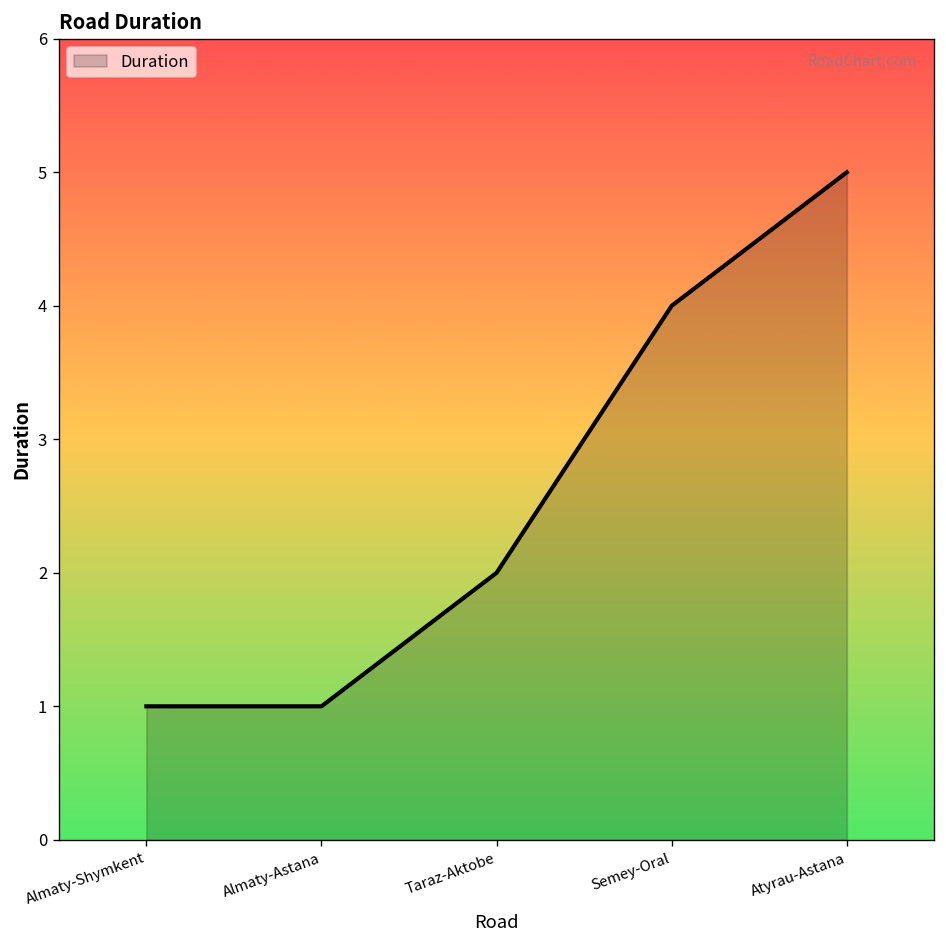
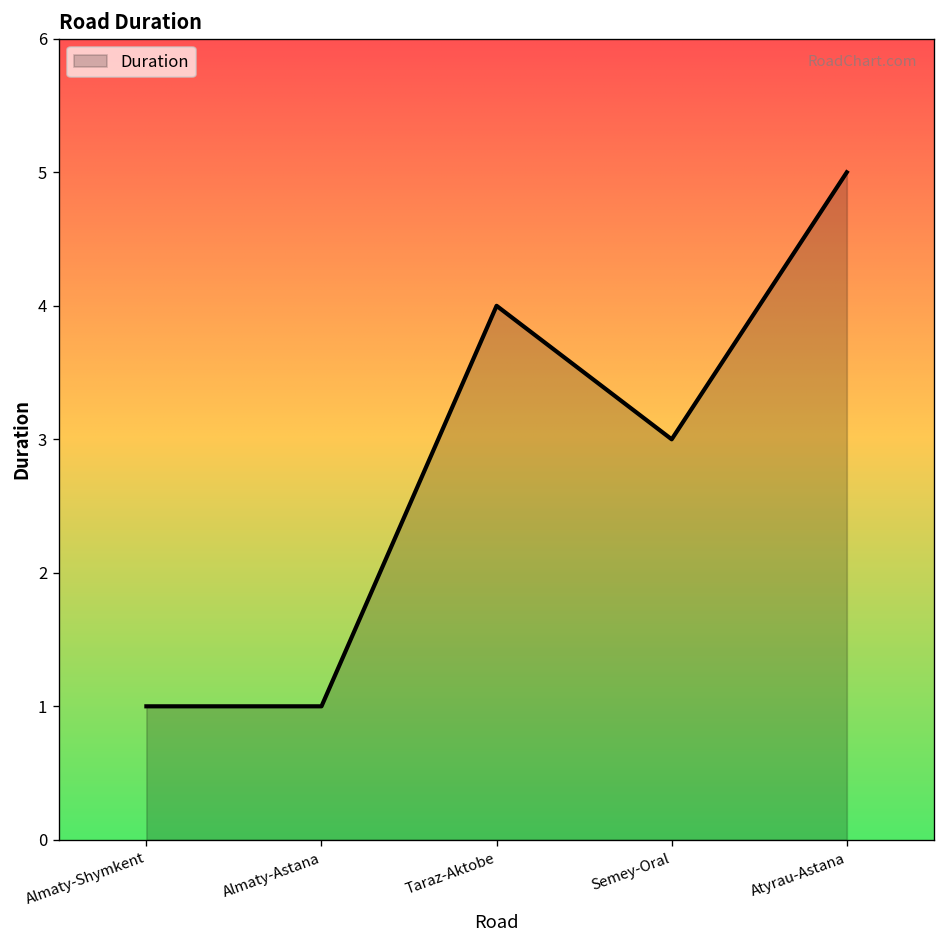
Taraz-Aktobe: 2 -> 4
Semey-Oral: 4 -> 3
